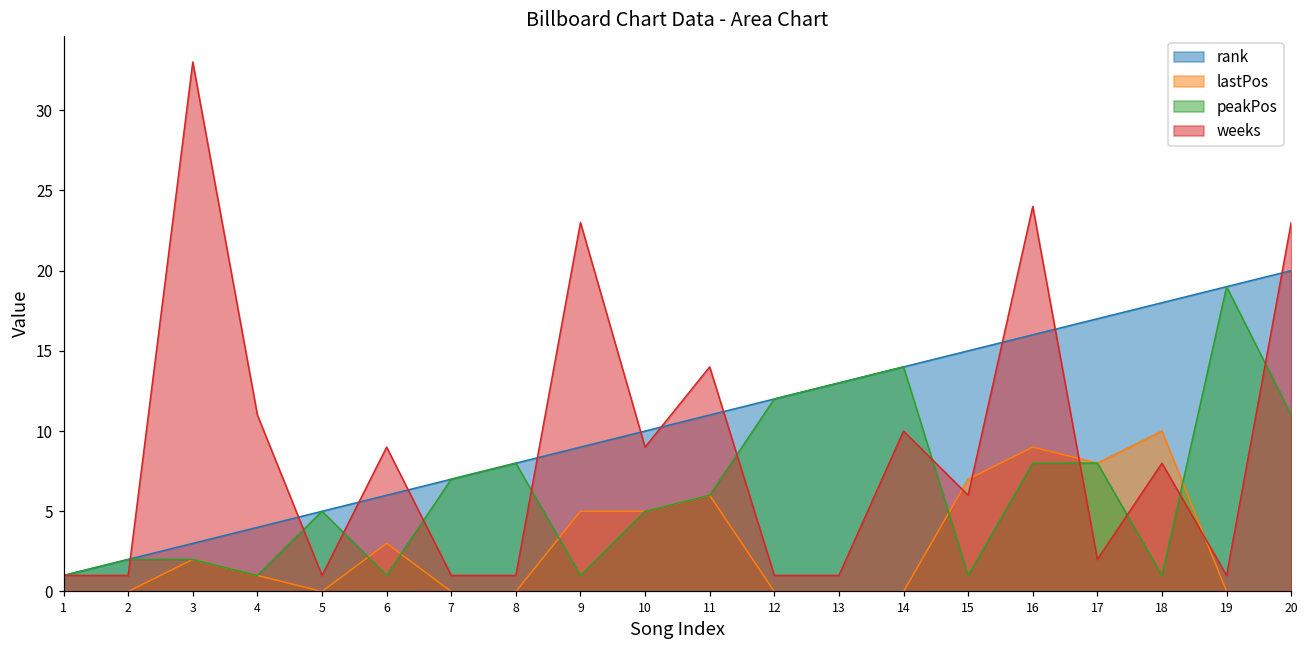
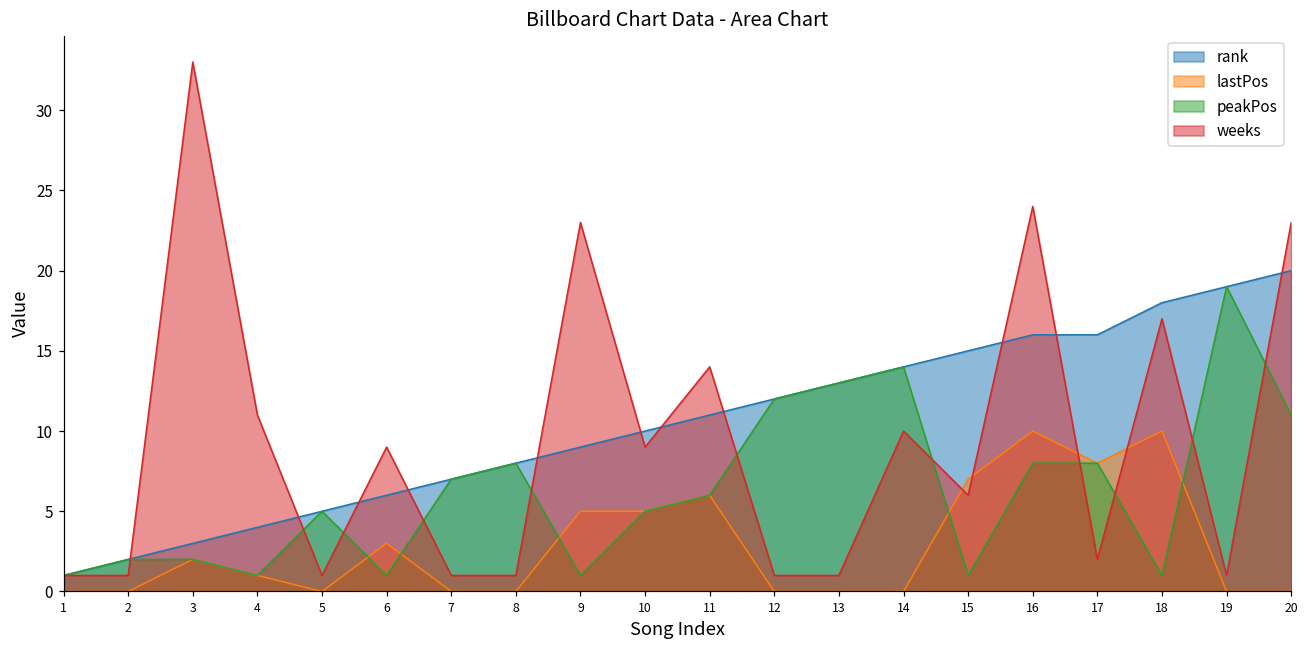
lastPos, 16: 9 -> 10
rank, 17: 17 -> 16
weeks, 18: 8 -> 17
